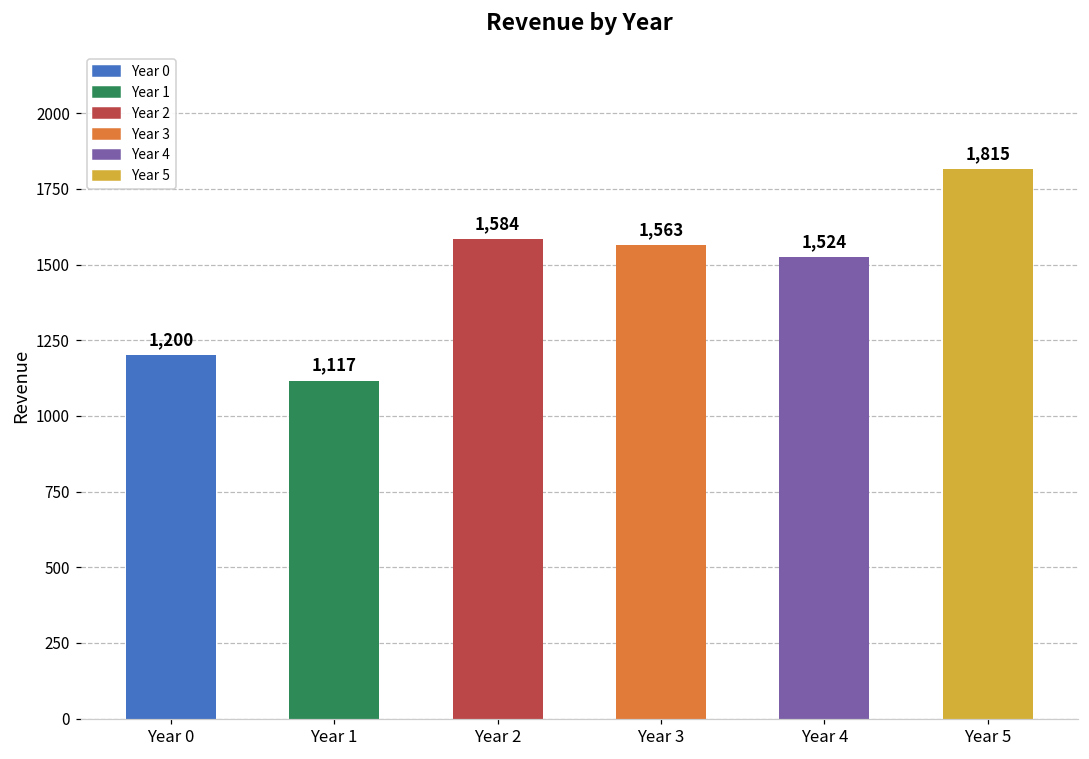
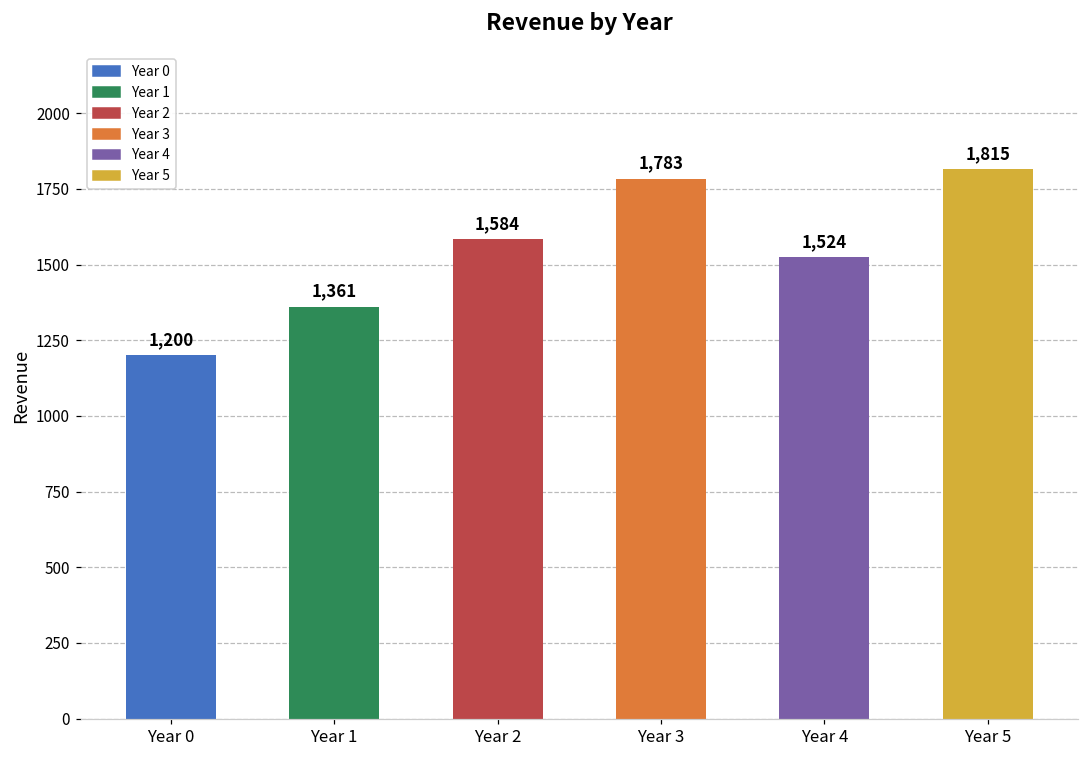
Year 1: 1,117 -> 1,361
Year 3: 1,563 -> 1,783
